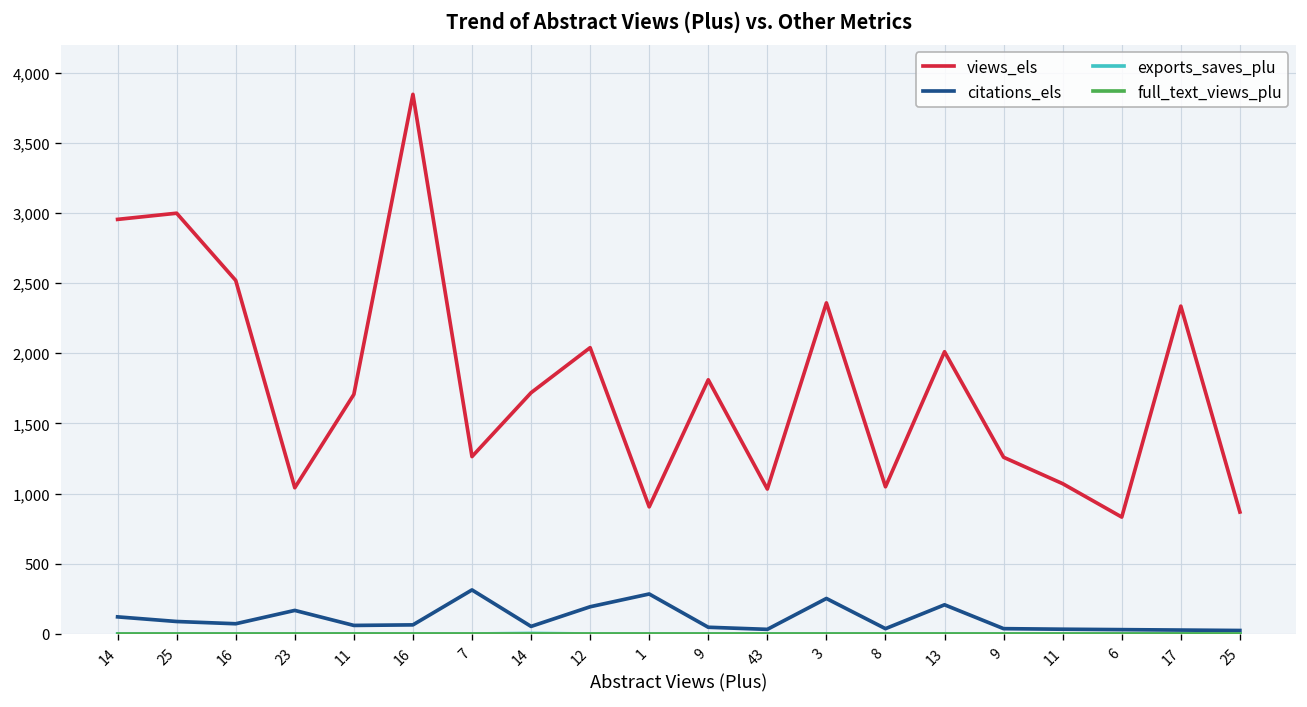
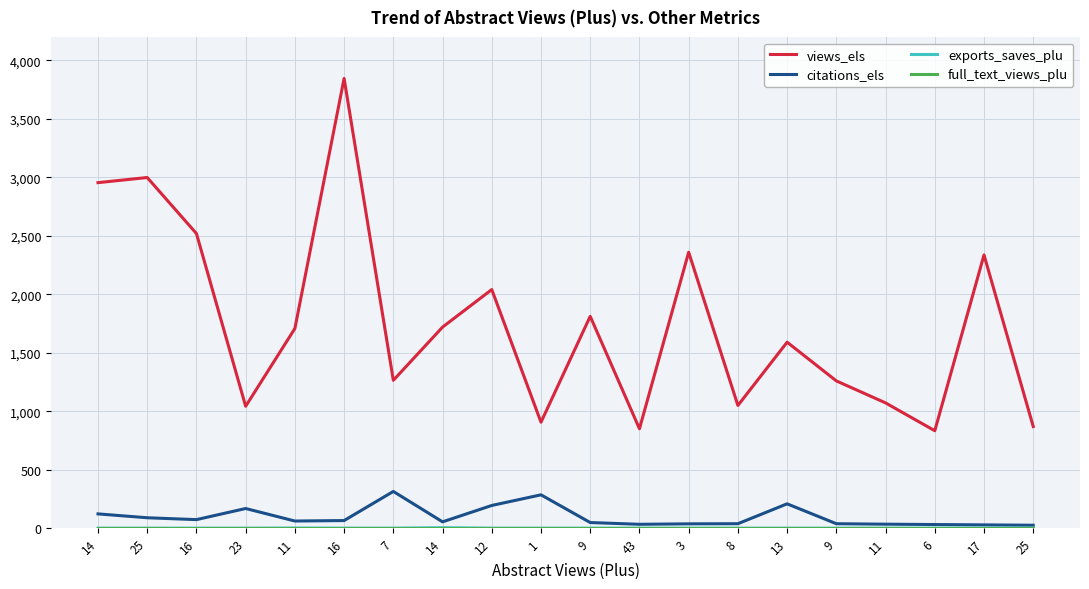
views_els, 43: 1,030 -> 850
citations_els, 3: 250 -> 40
views_els, 13: 2,010 -> 1,590
